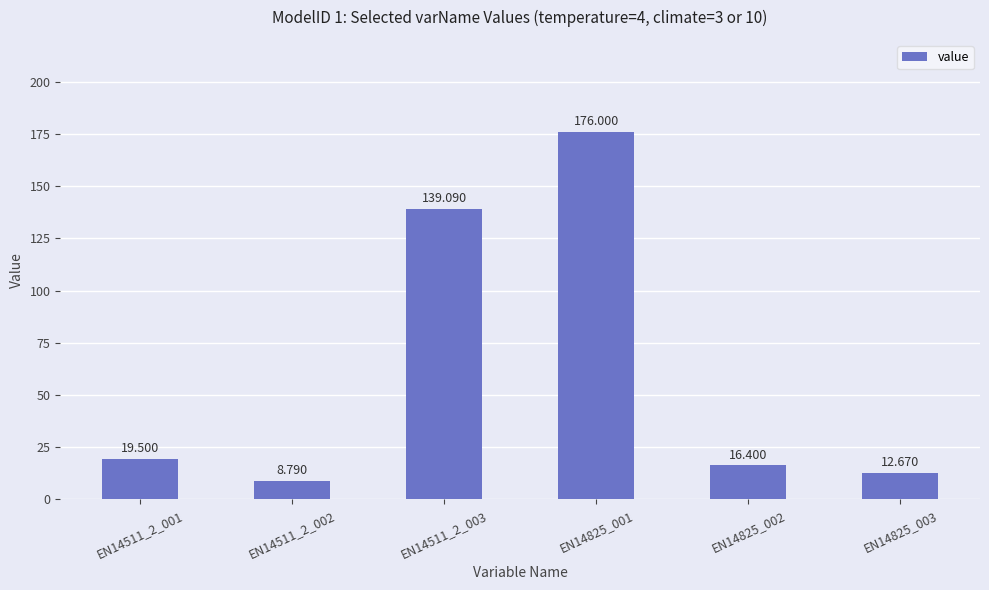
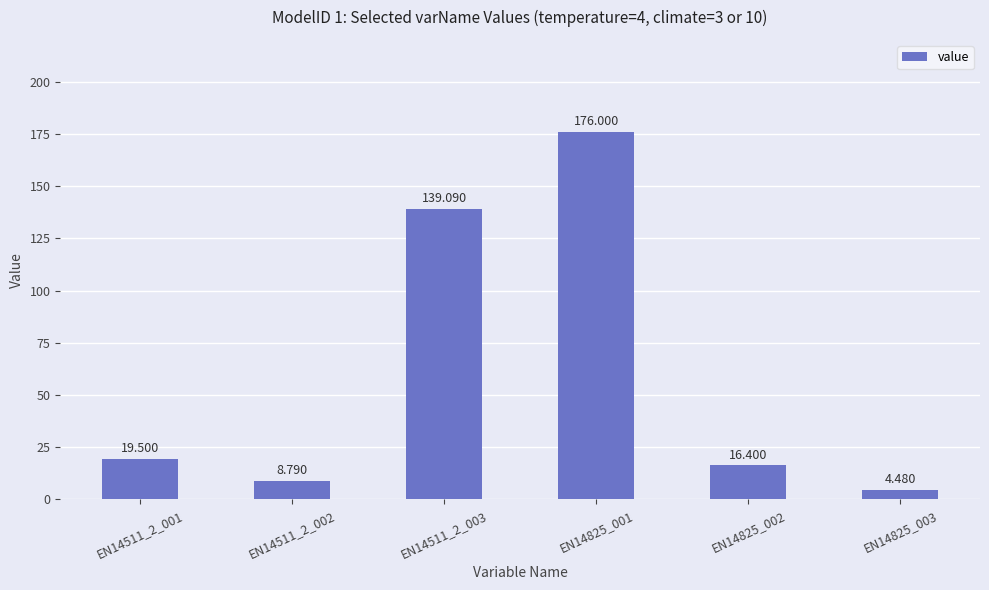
EN14825_003: 12.670 -> 4.480
